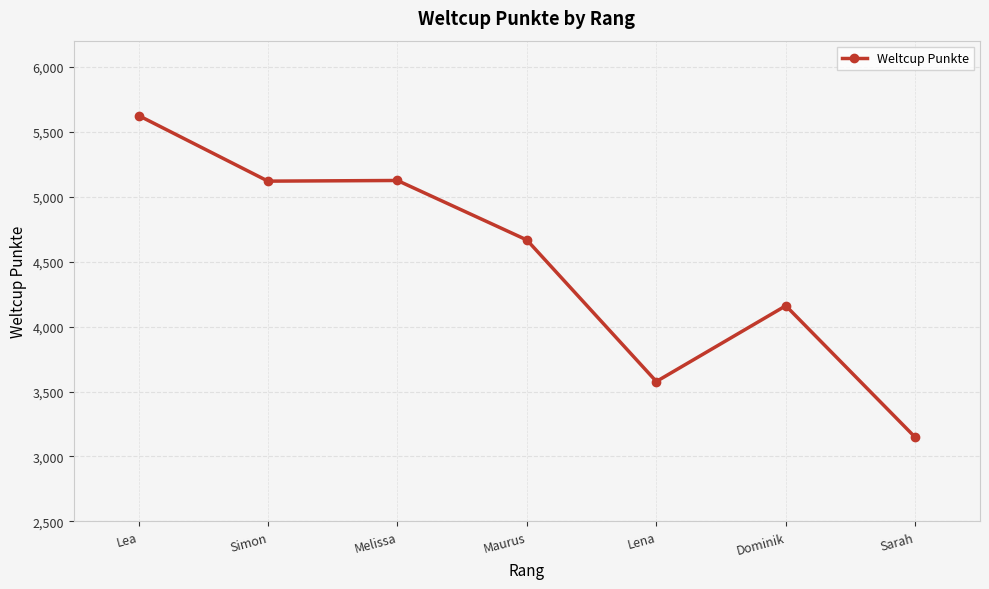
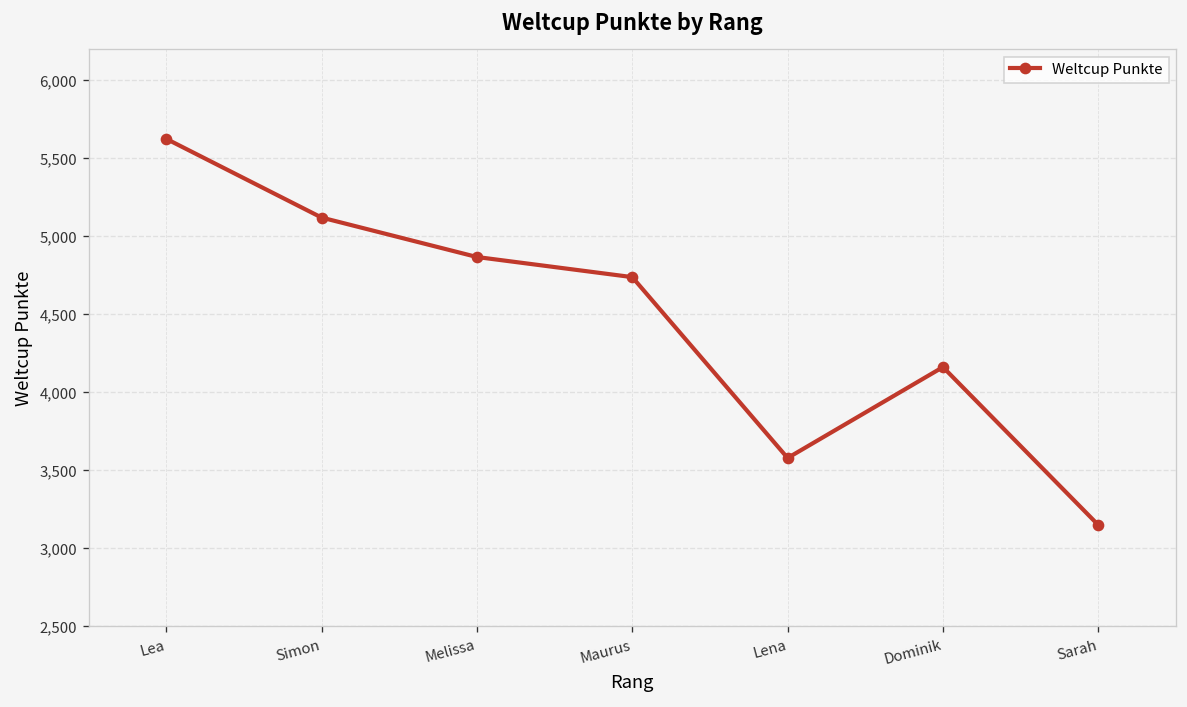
Melissa: 5,120 -> 4,870
Maurus: 4,670 -> 4,740
